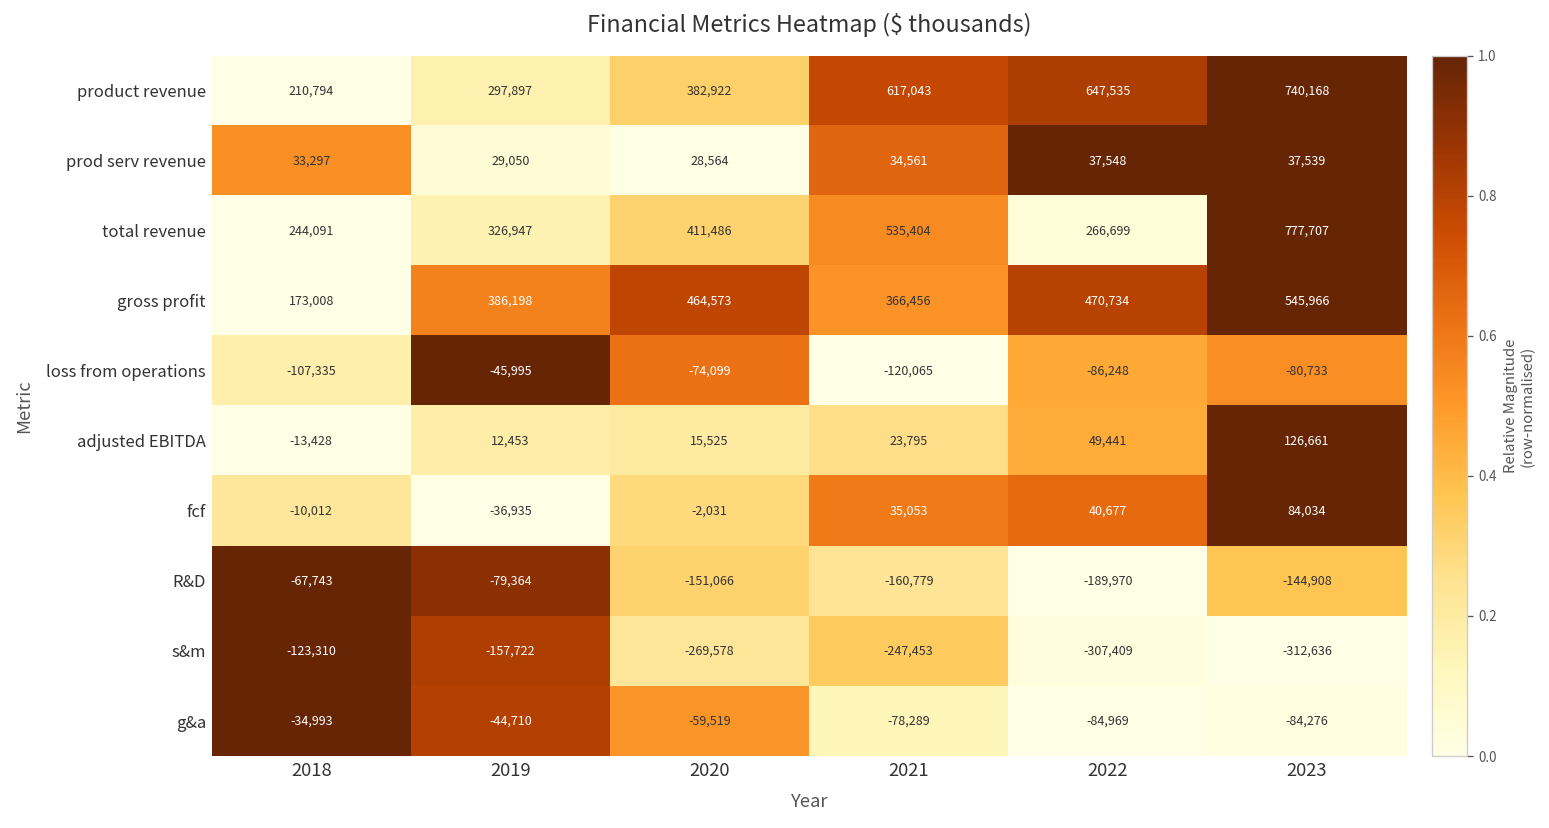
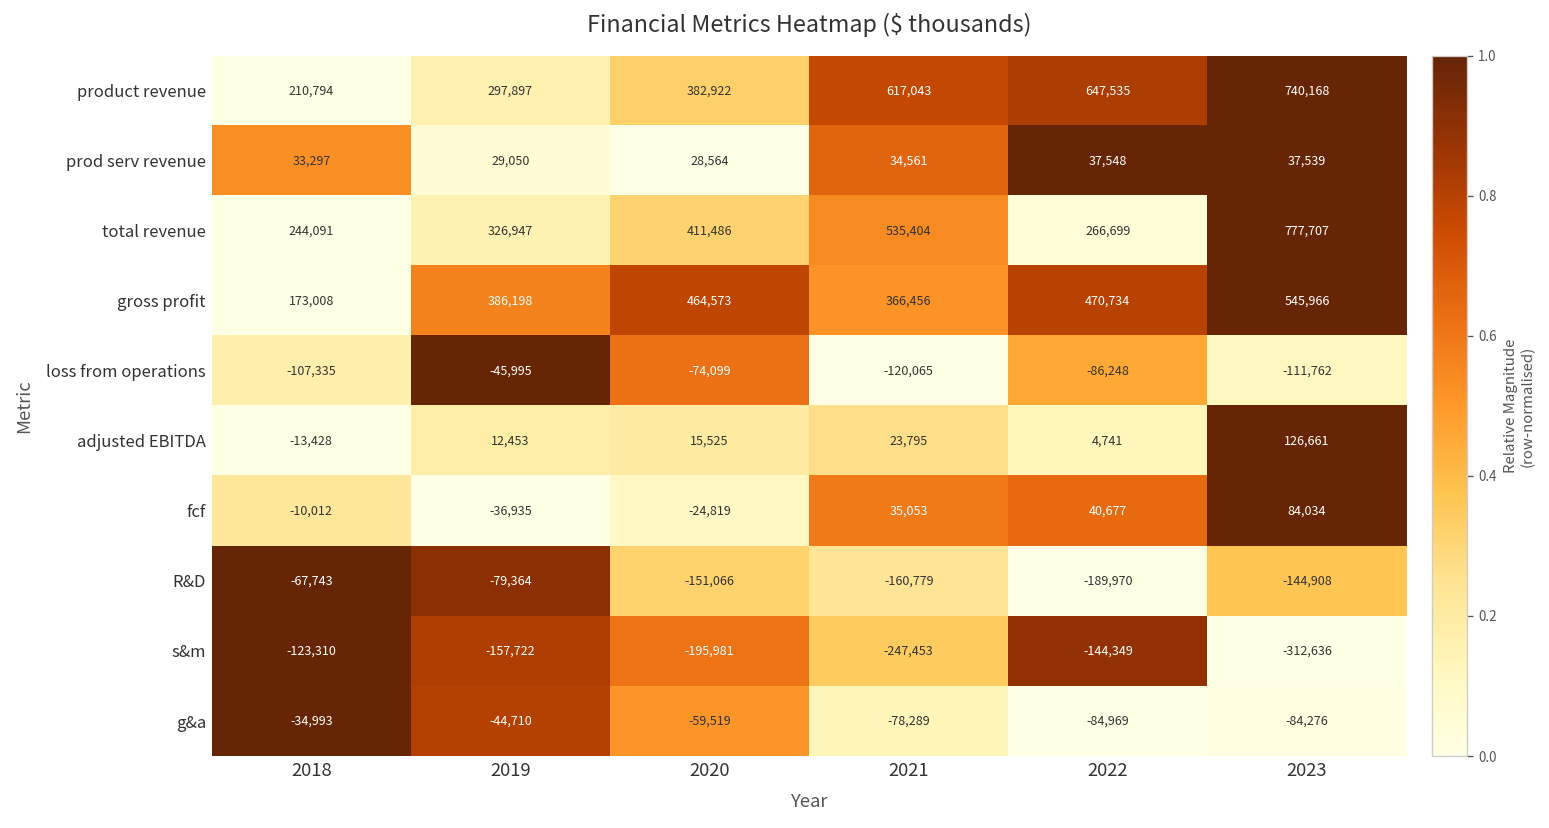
loss from operations, 2023: -80,733 -> -111,762
adjusted EBITDA, 2022: 49,441 -> 4,741
fcf, 2020: -2,031 -> -24,819
s&m, 2020: -269,578 -> -195,981
s&m, 2022: -307,409 -> -144,349
